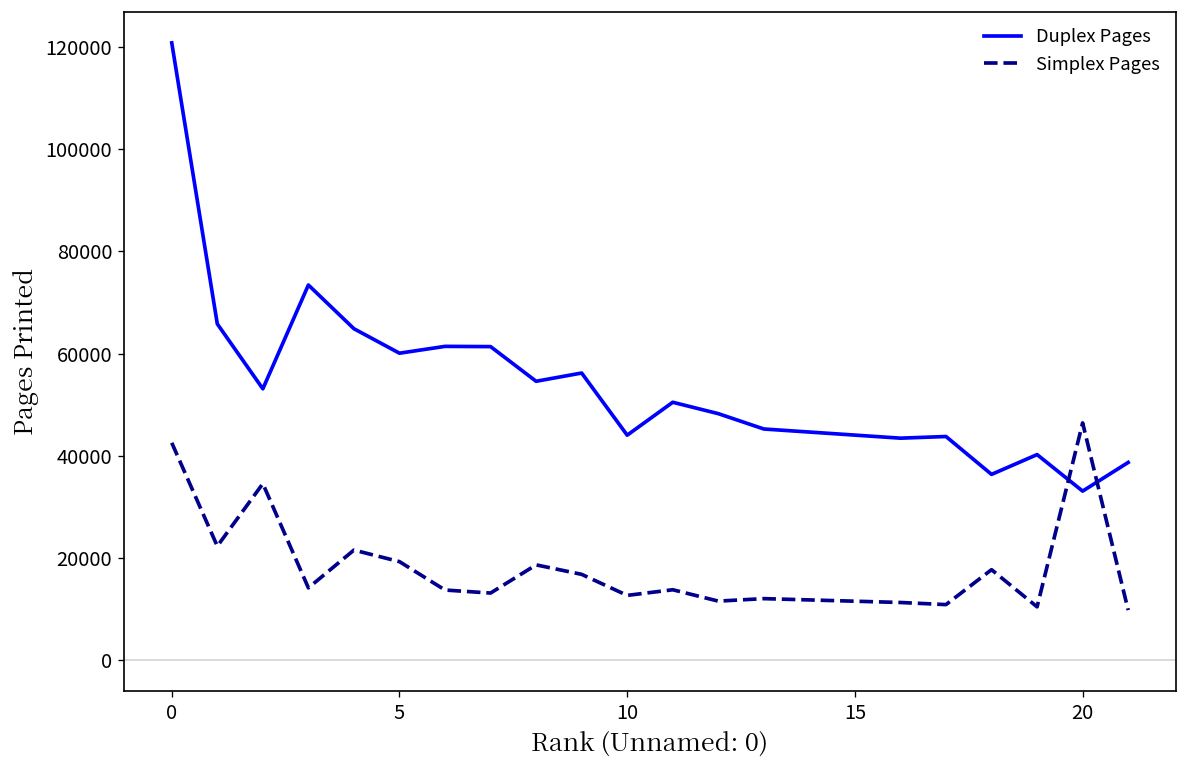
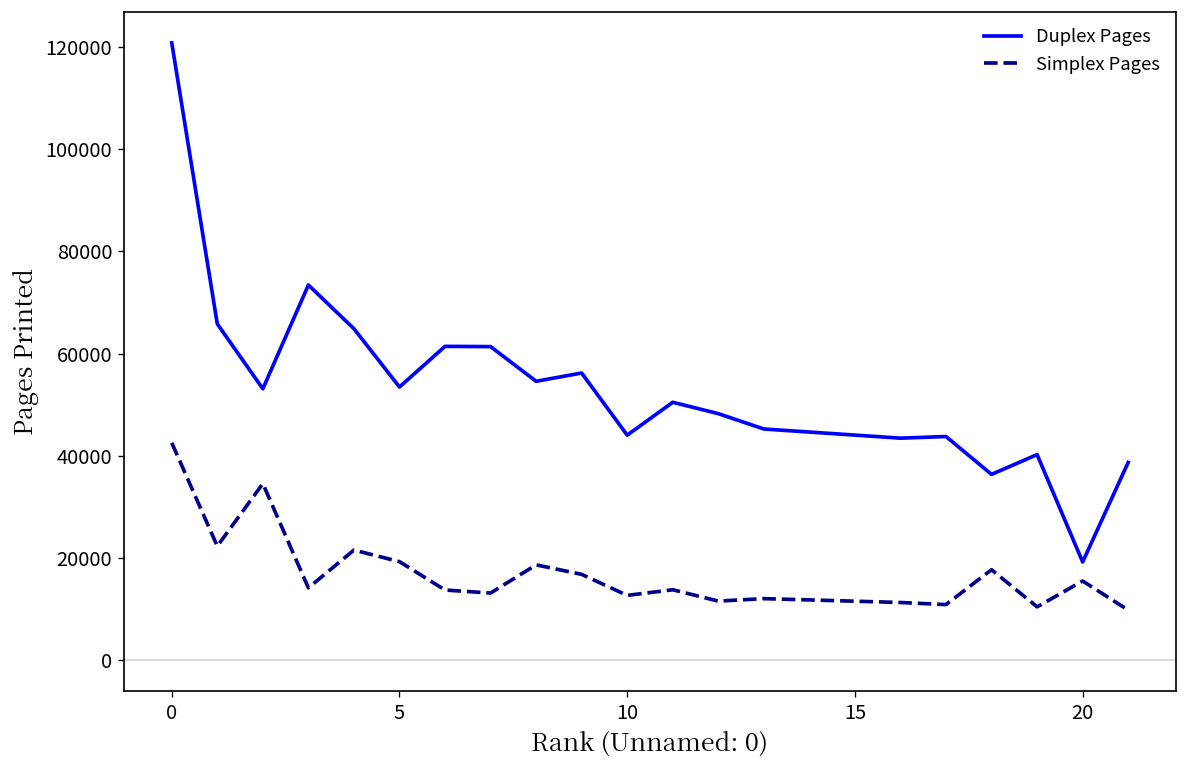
Duplex Pages, 5: 60000 -> 53000
Duplex Pages, 20: 33000 -> 19000
Simplex Pages, 20: 46000 -> 16000
